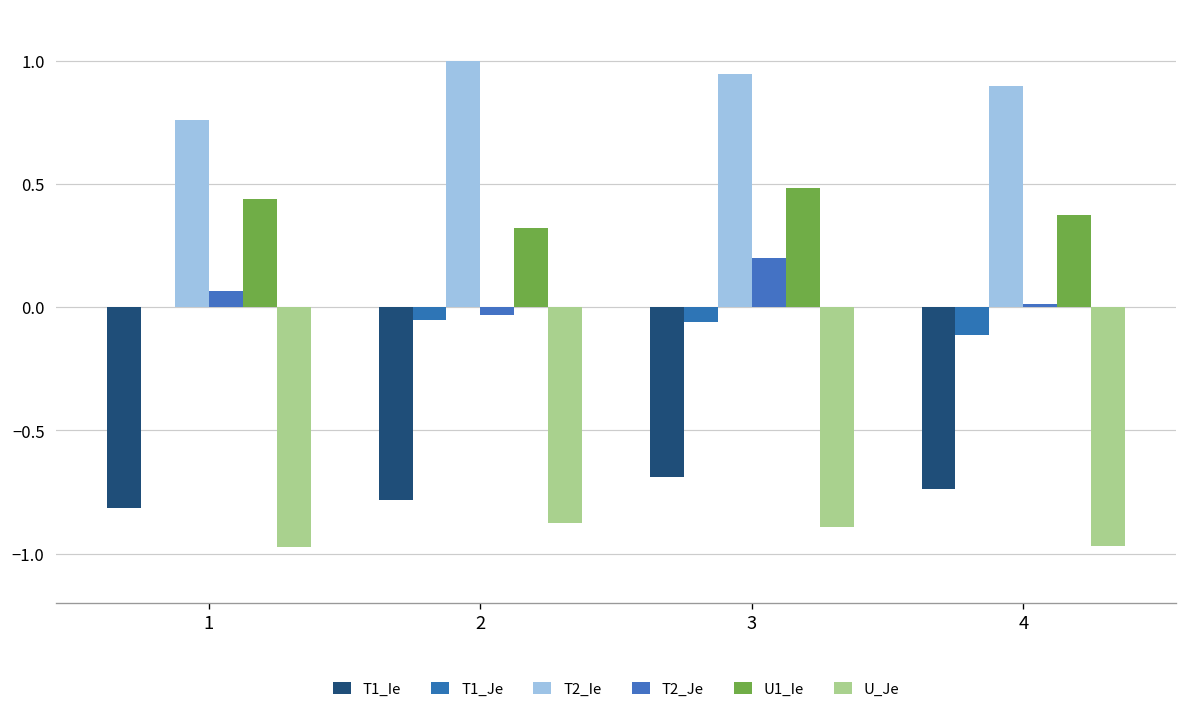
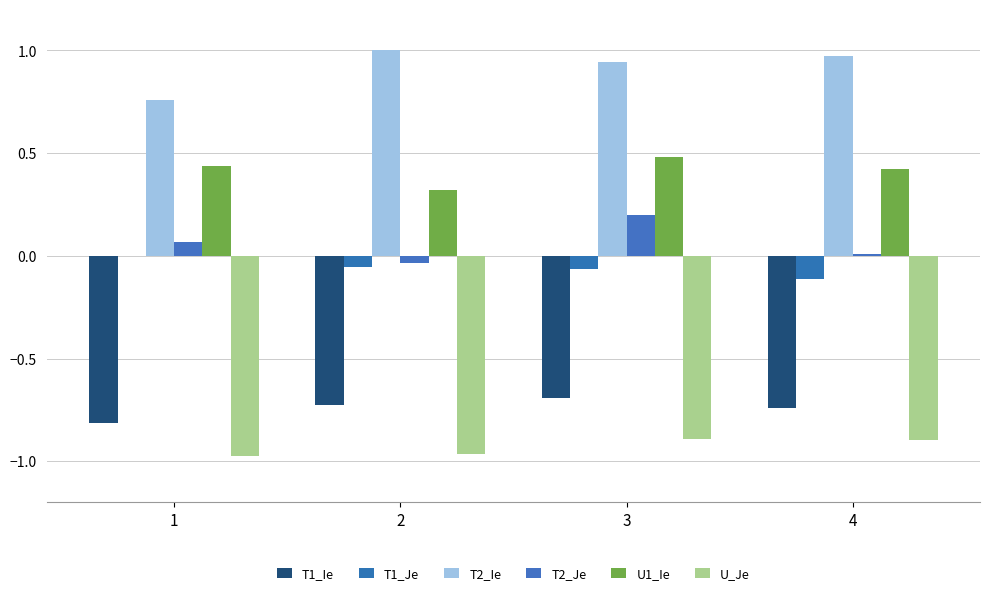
T1_Ie, 2: -0.78 -> -0.73
U_Je, 2: -0.87 -> -0.97
T2_Ie, 4: 0.90 -> 0.97
U1_Ie, 4: 0.37 -> 0.42
U_Je, 4: -0.97 -> -0.90
